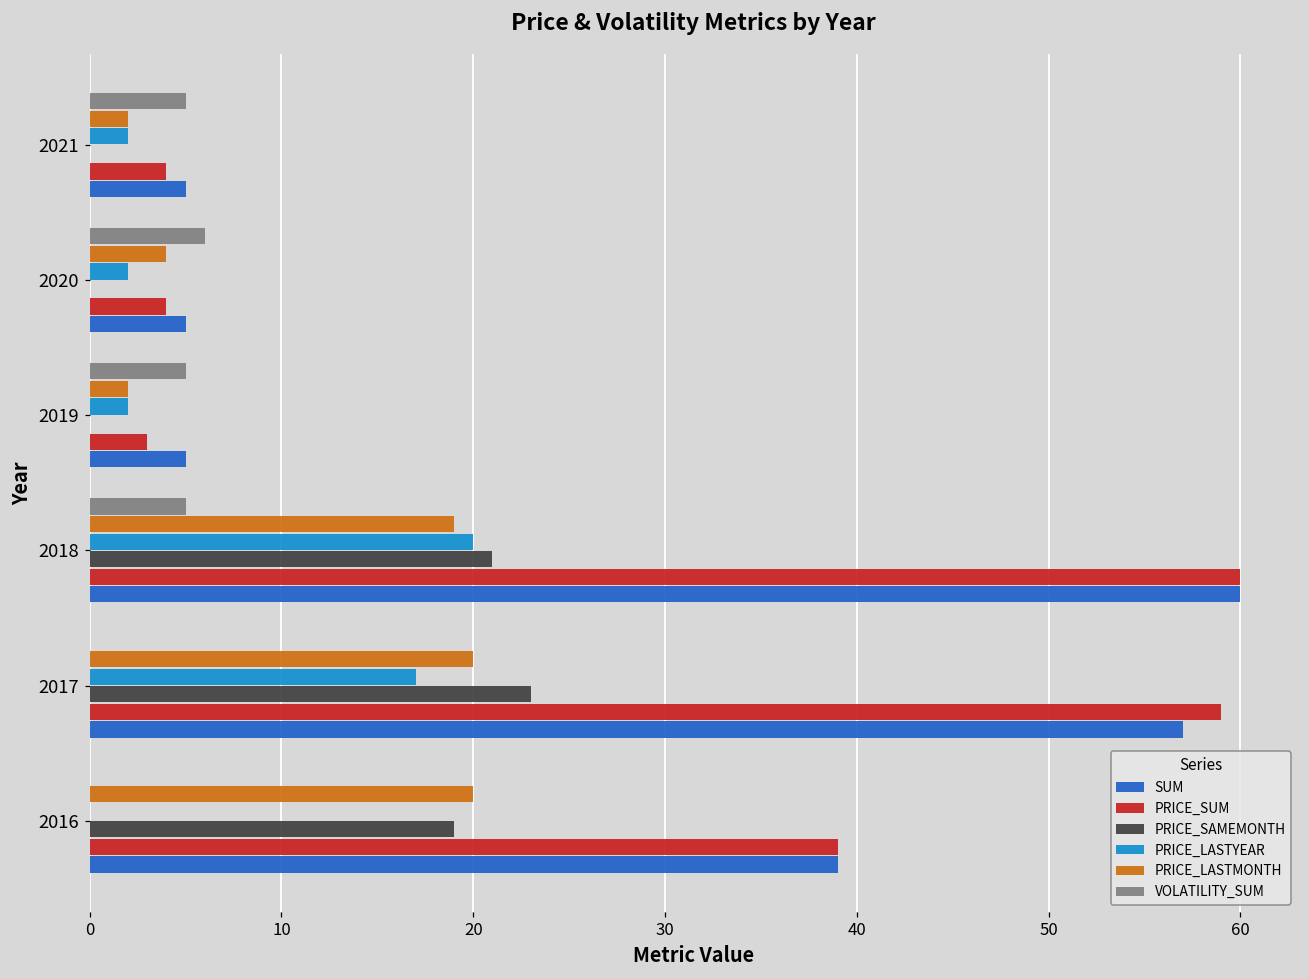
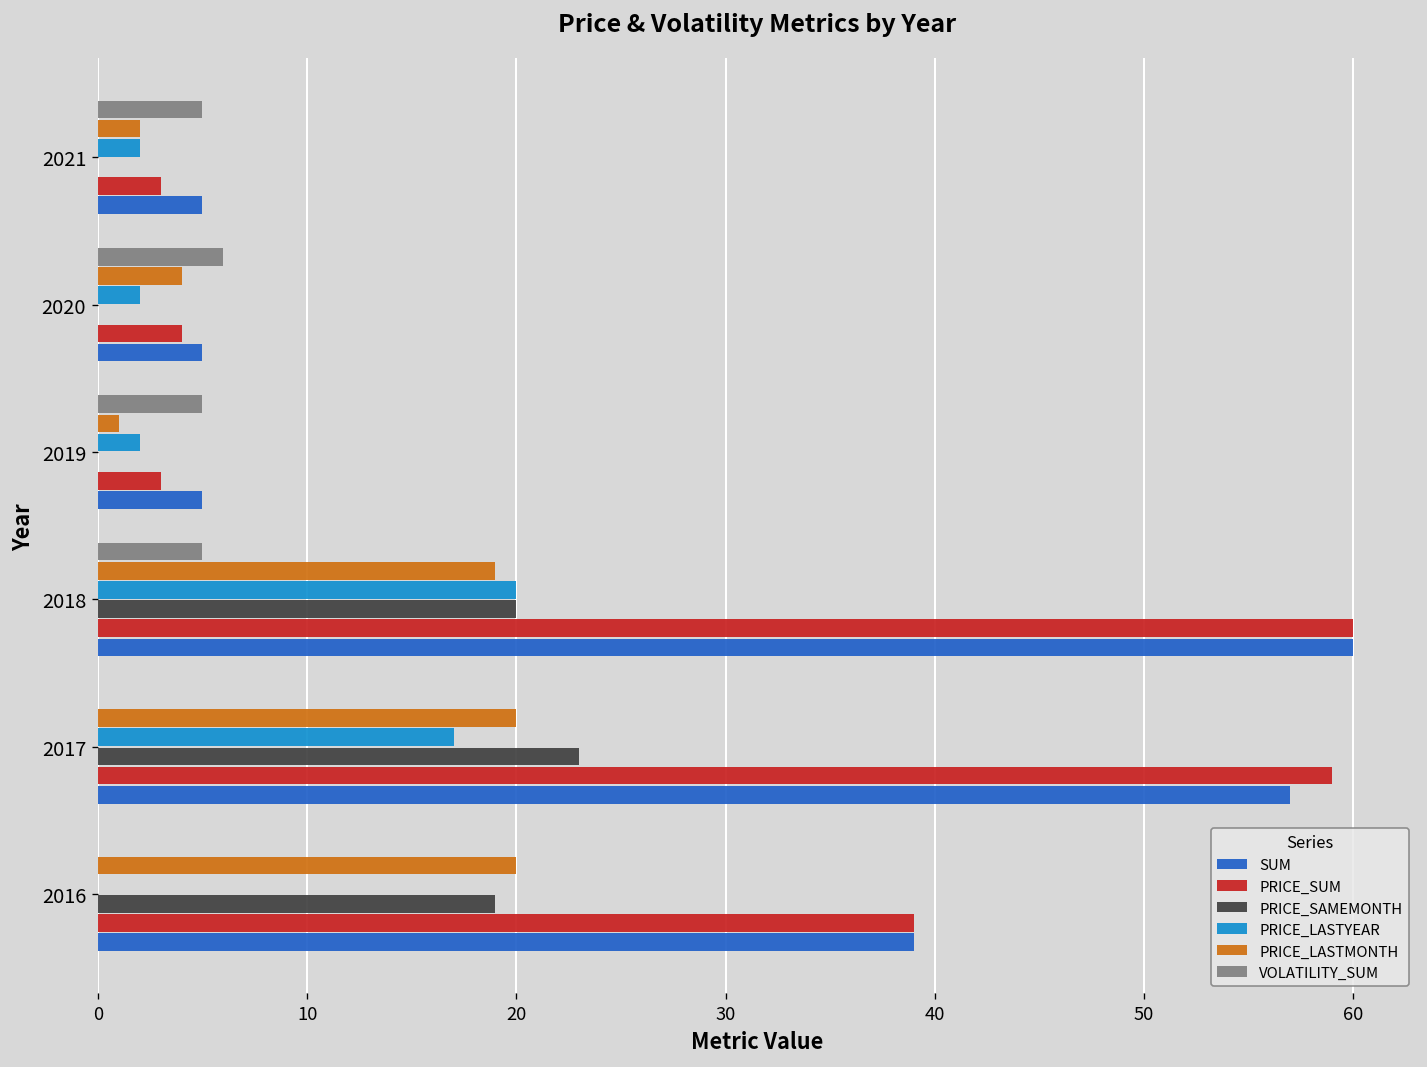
PRICE_SUM, 2021: 4 -> 3
PRICE_LASTMONTH, 2019: 2 -> 1
PRICE_SAMEMONTH, 2018: 21 -> 20
